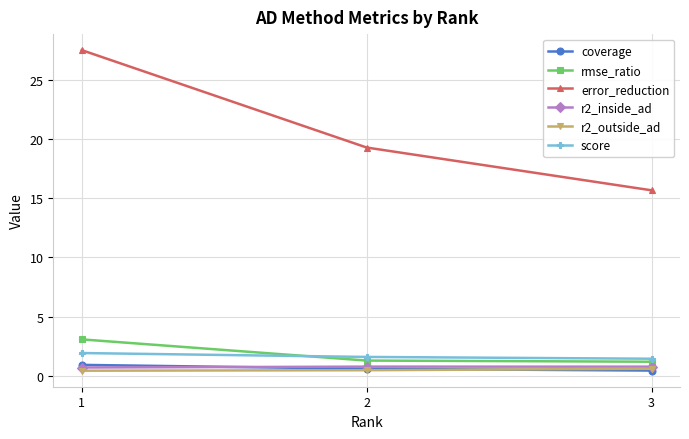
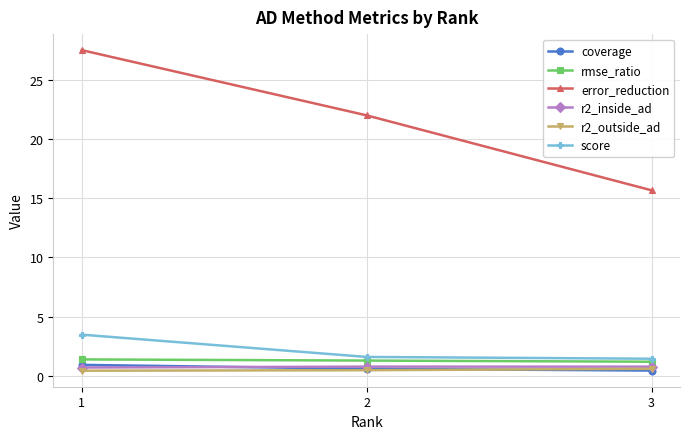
rmse_ratio, 1: 3.1 -> 1.4
score, 1: 1.9 -> 3.5
error_reduction, 2: 19.3 -> 22.0
